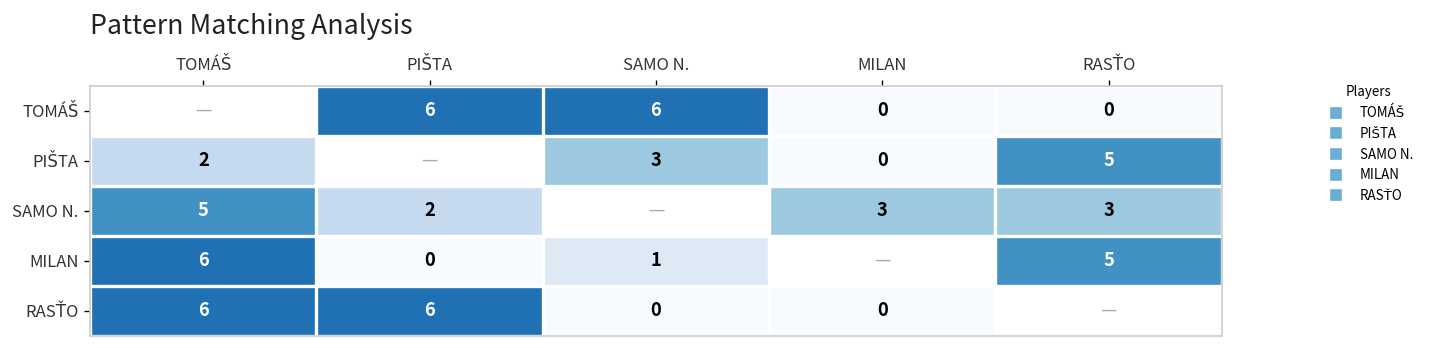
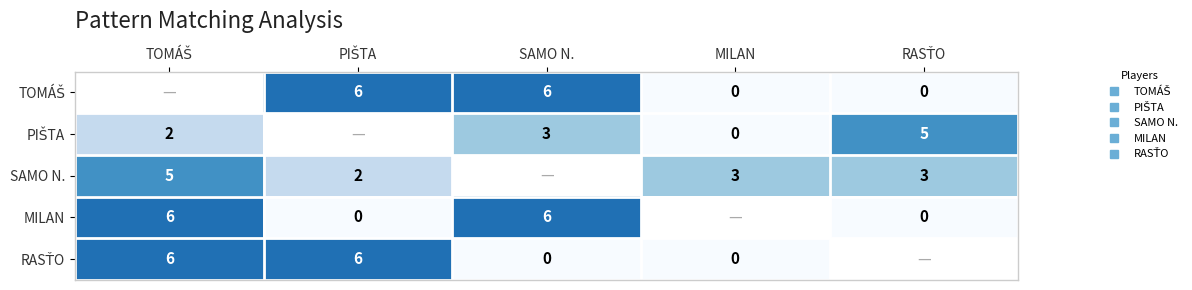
MILAN, SAMO N.: 1 -> 6
MILAN, RASŤO: 5 -> 0
